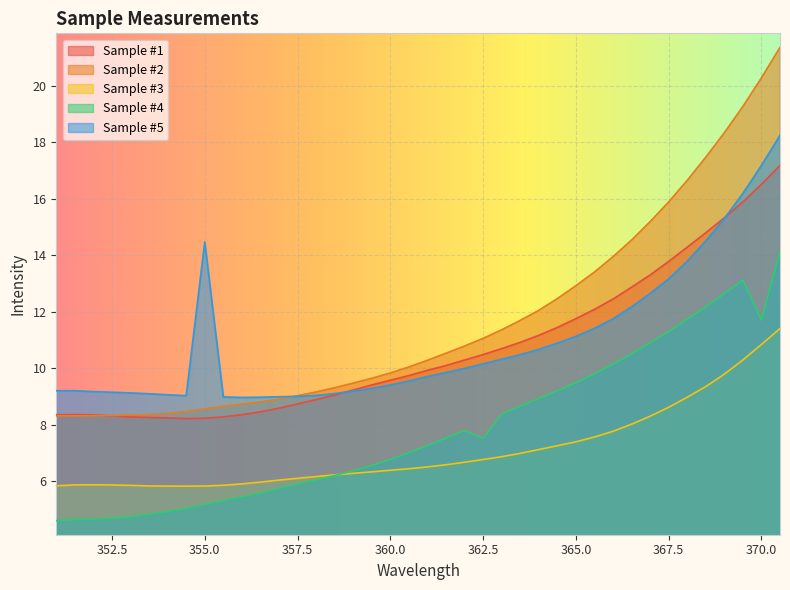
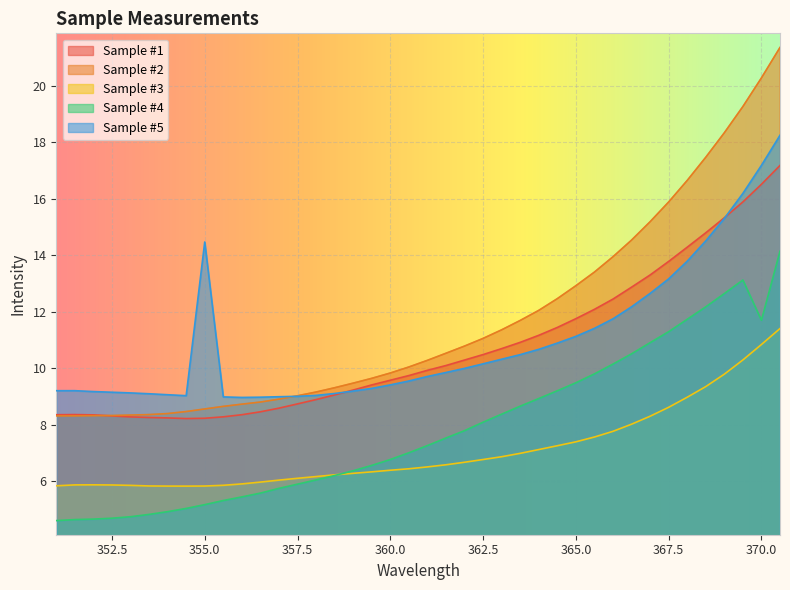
Sample #4, 362.5: 7.5 -> 8.1
